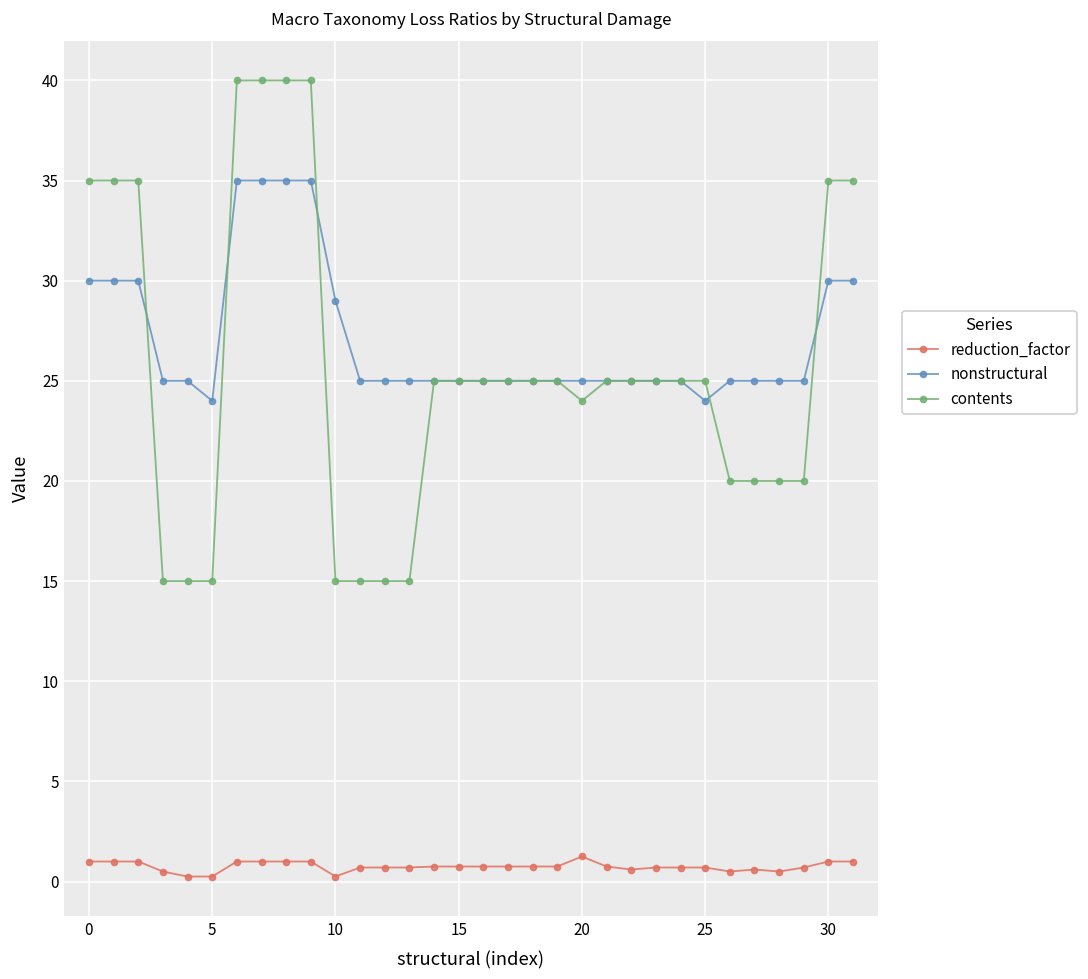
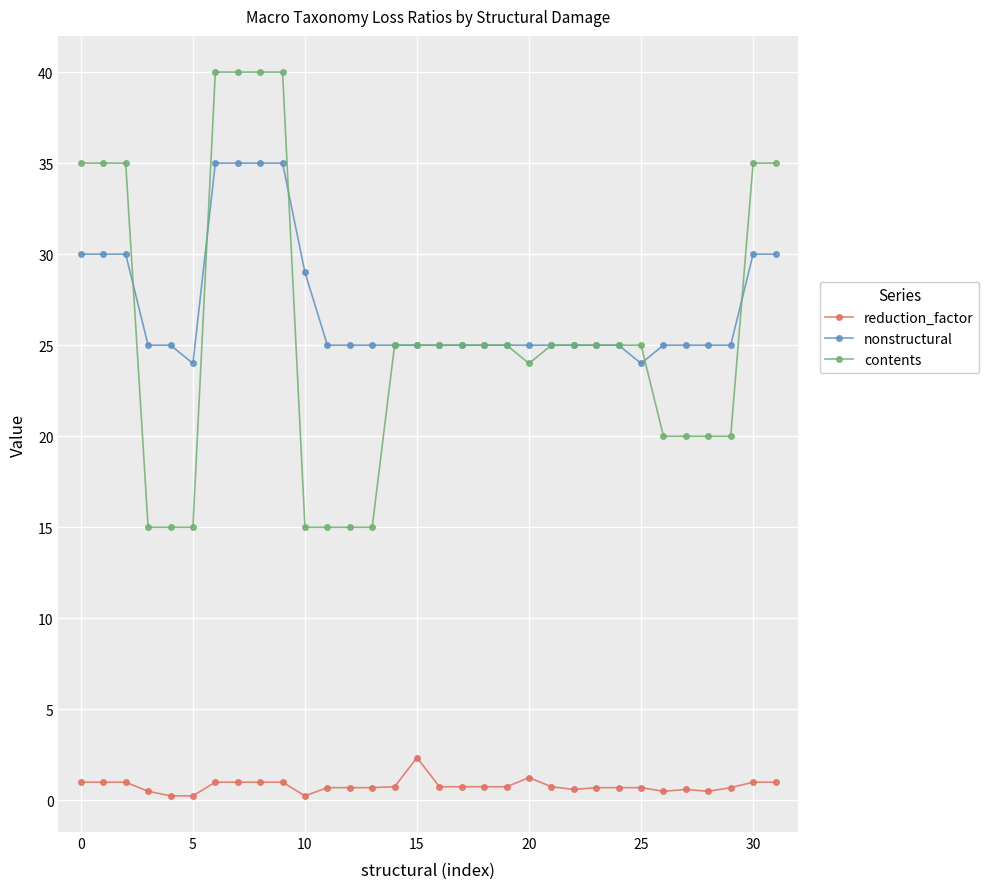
reduction_factor, 15: 0.8 -> 2.4
